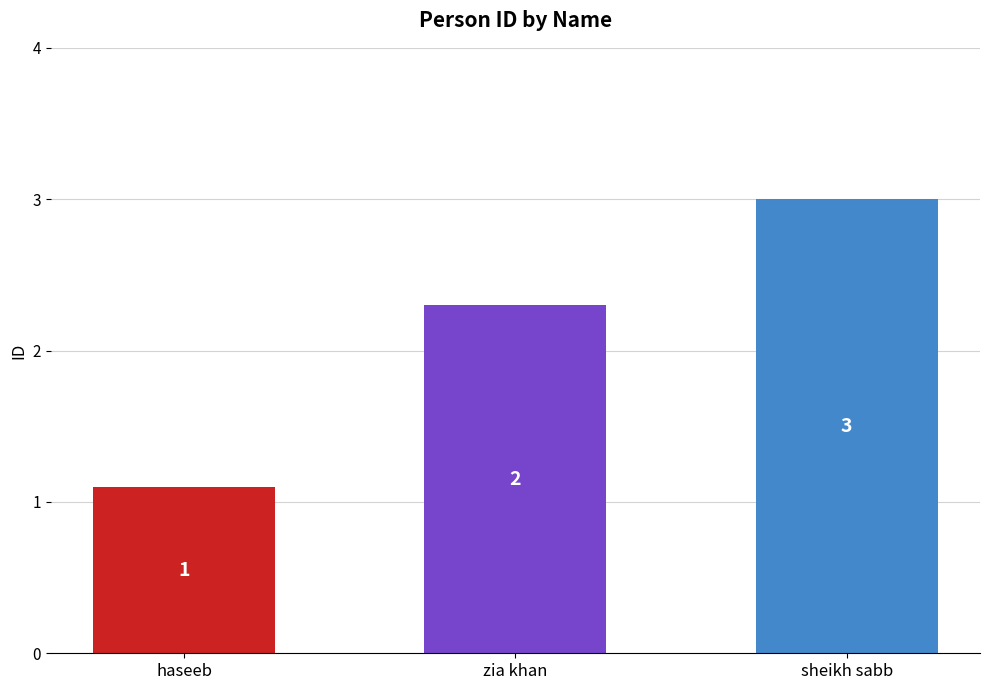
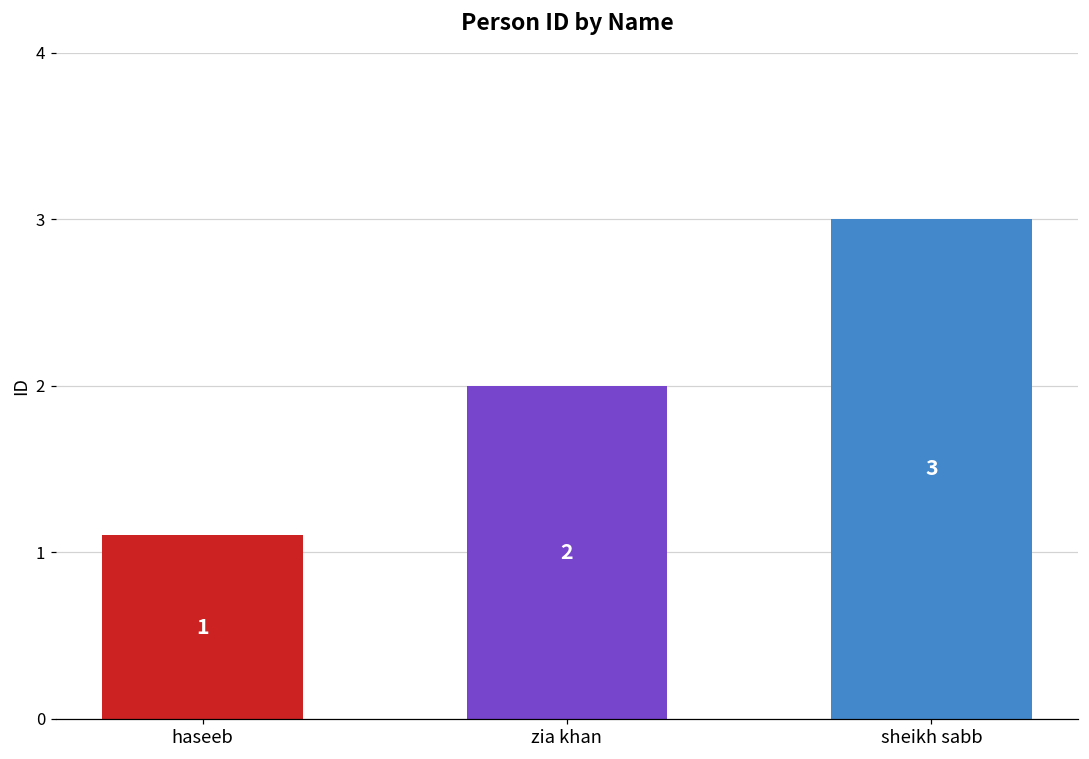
zia khan: 2.3 -> 2.0
